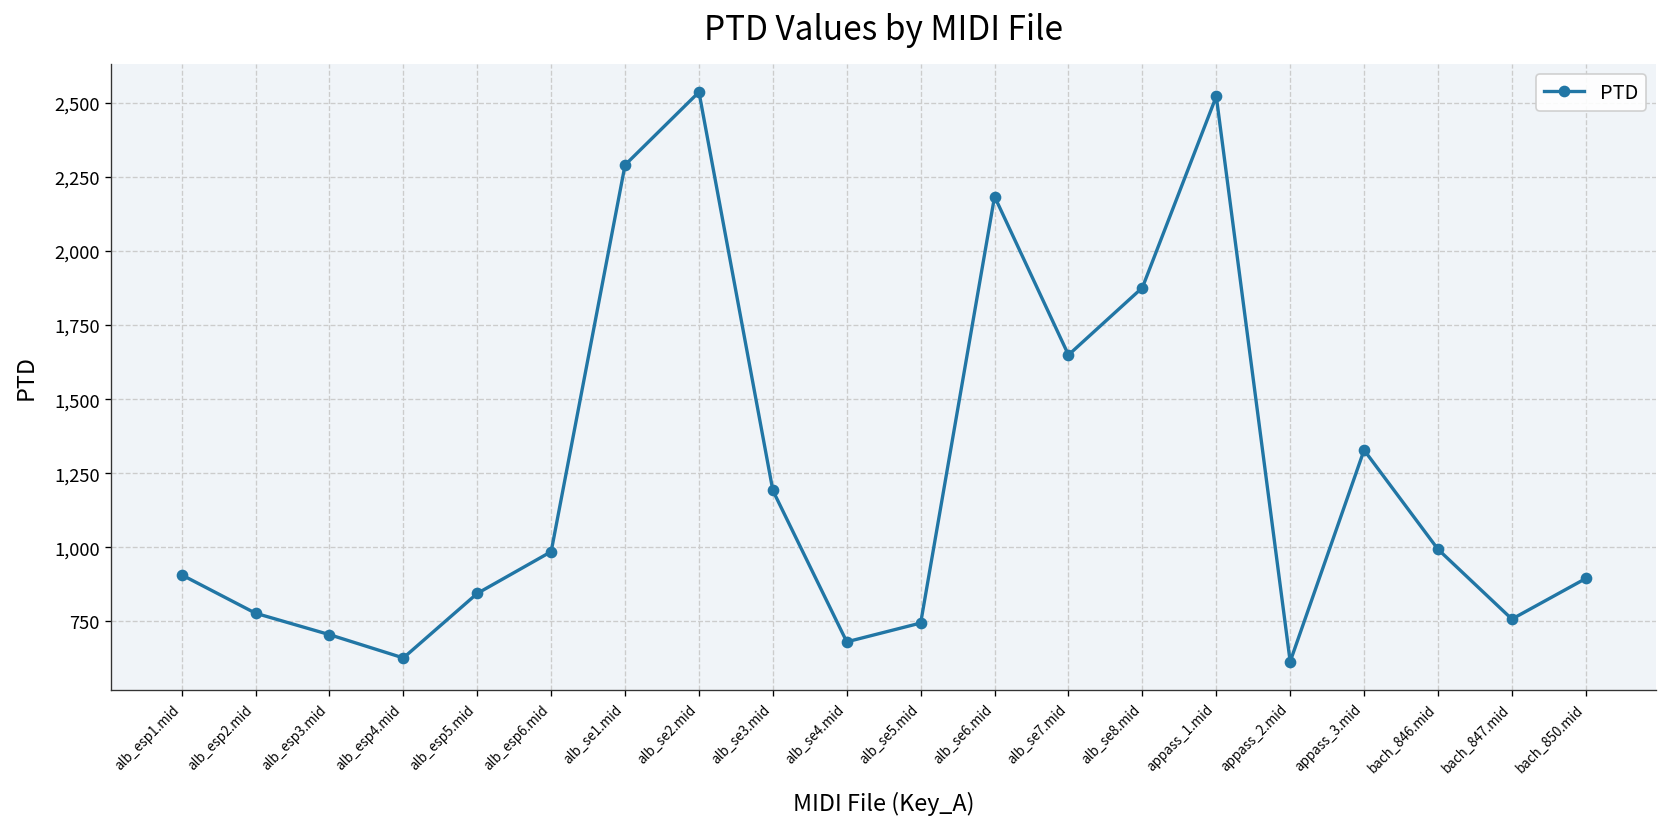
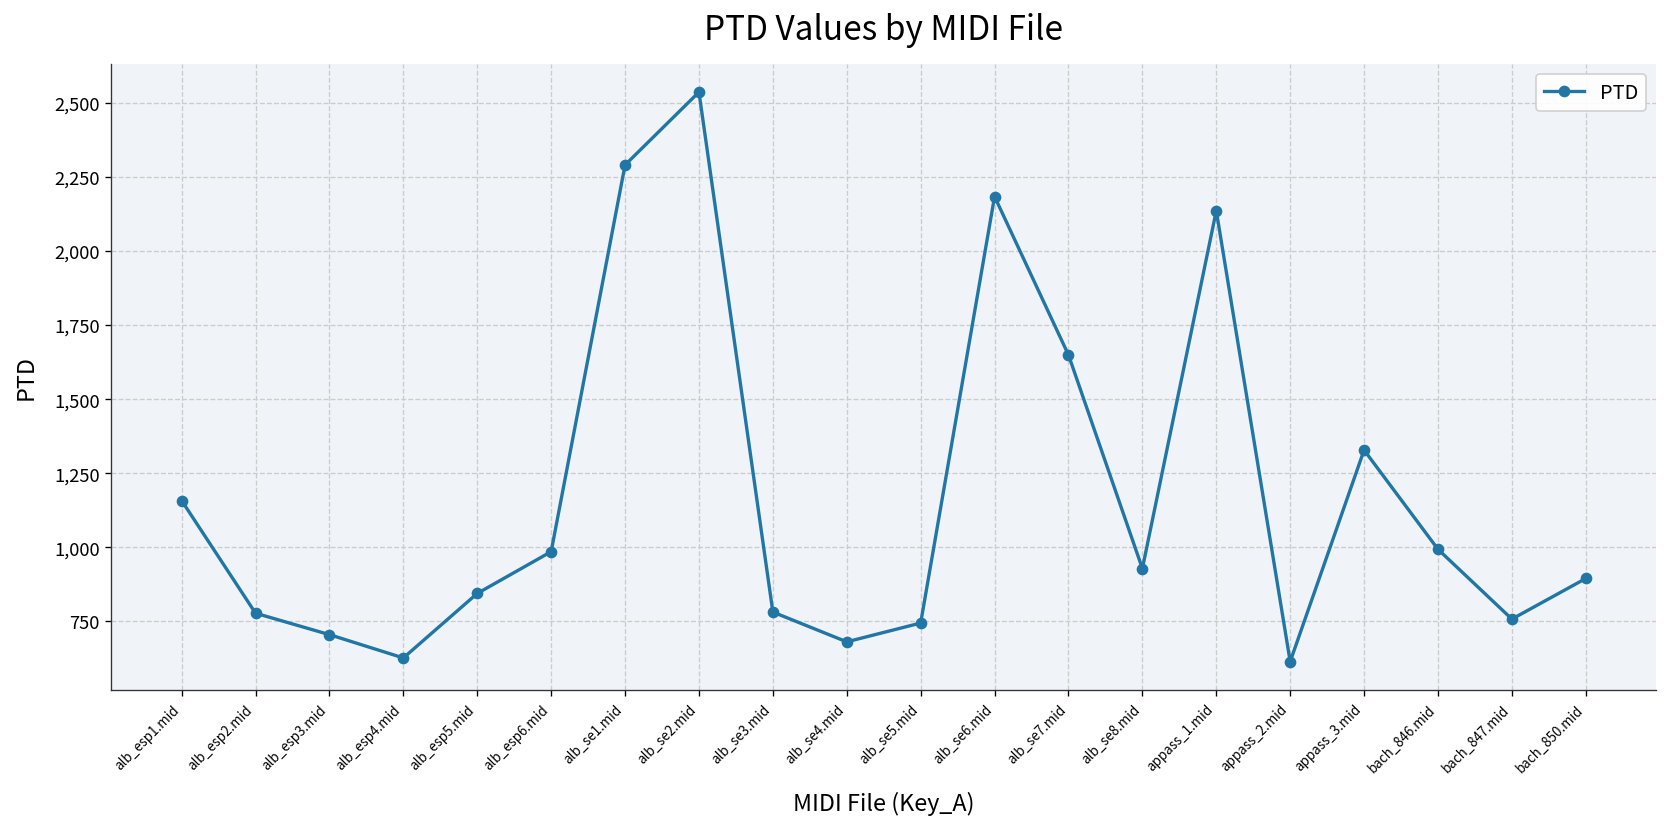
alb_esp1.mid: 910 -> 1,160
alb_se3.mid: 1,190 -> 780
alb_se8.mid: 1,880 -> 930
appass_1.mid: 2,520 -> 2,140
